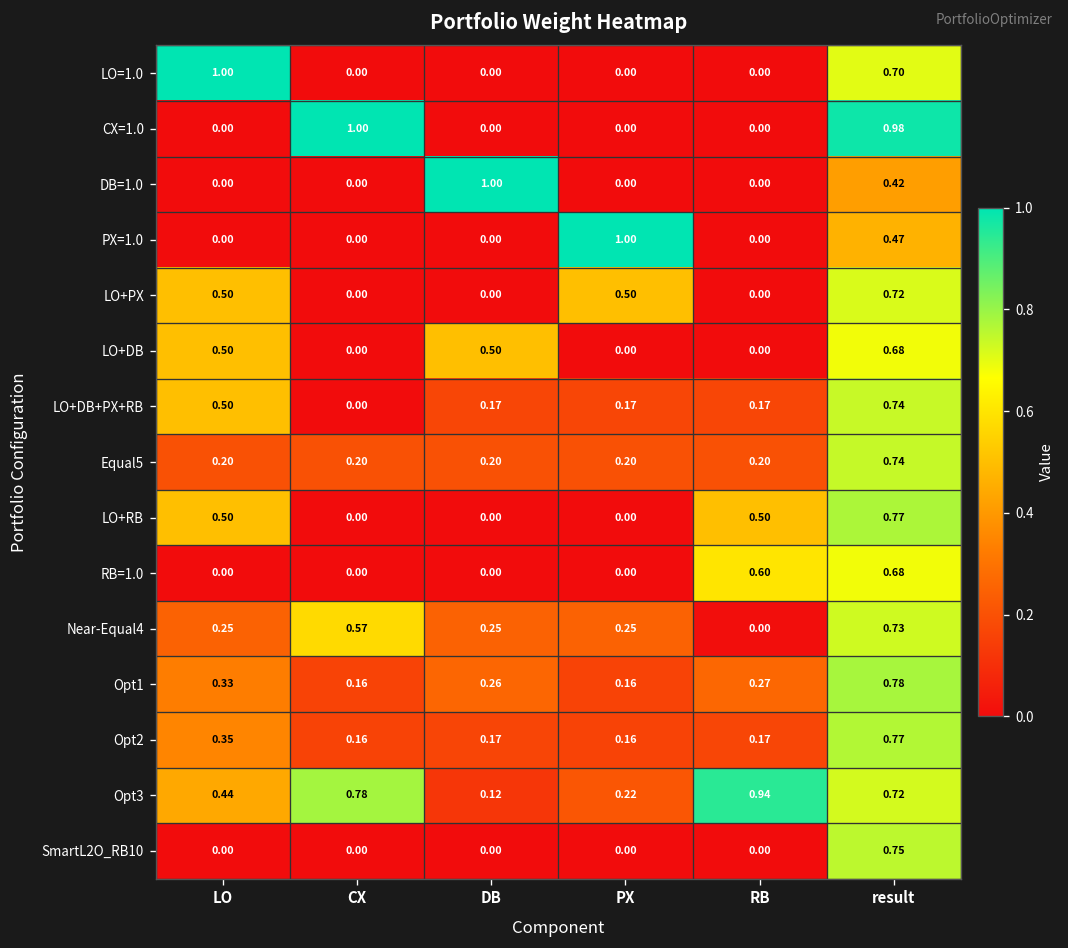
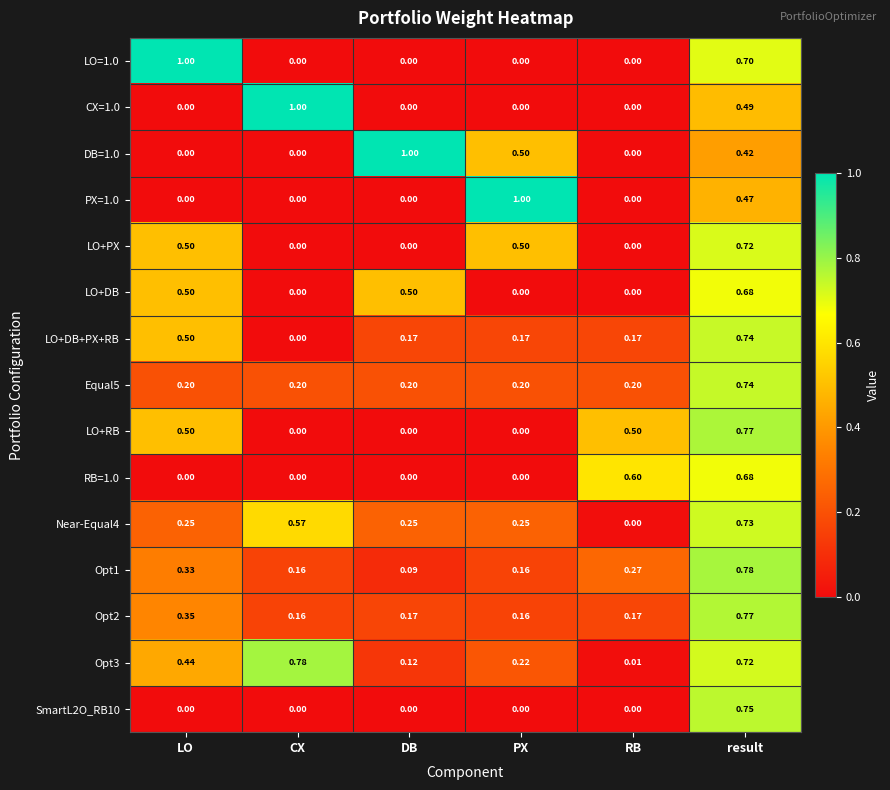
CX=1.0, result: 0.98 -> 0.49
DB=1.0, PX: 0.00 -> 0.50
Opt1, DB: 0.26 -> 0.09
Opt3, RB: 0.94 -> 0.01
